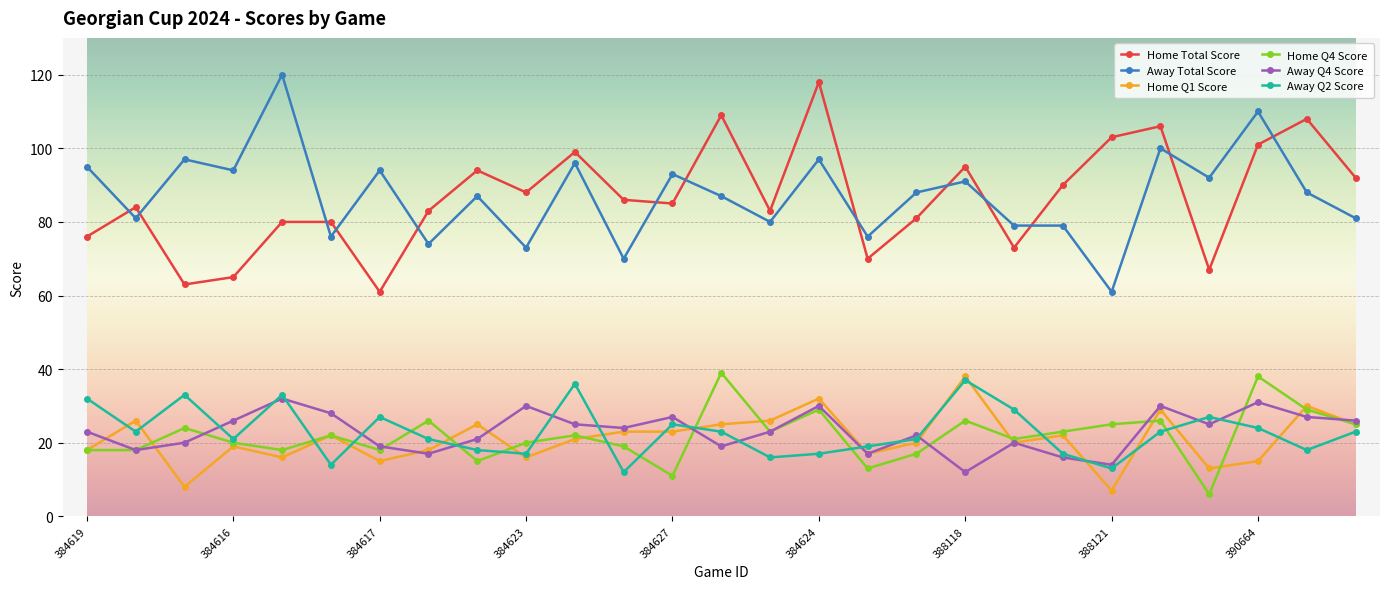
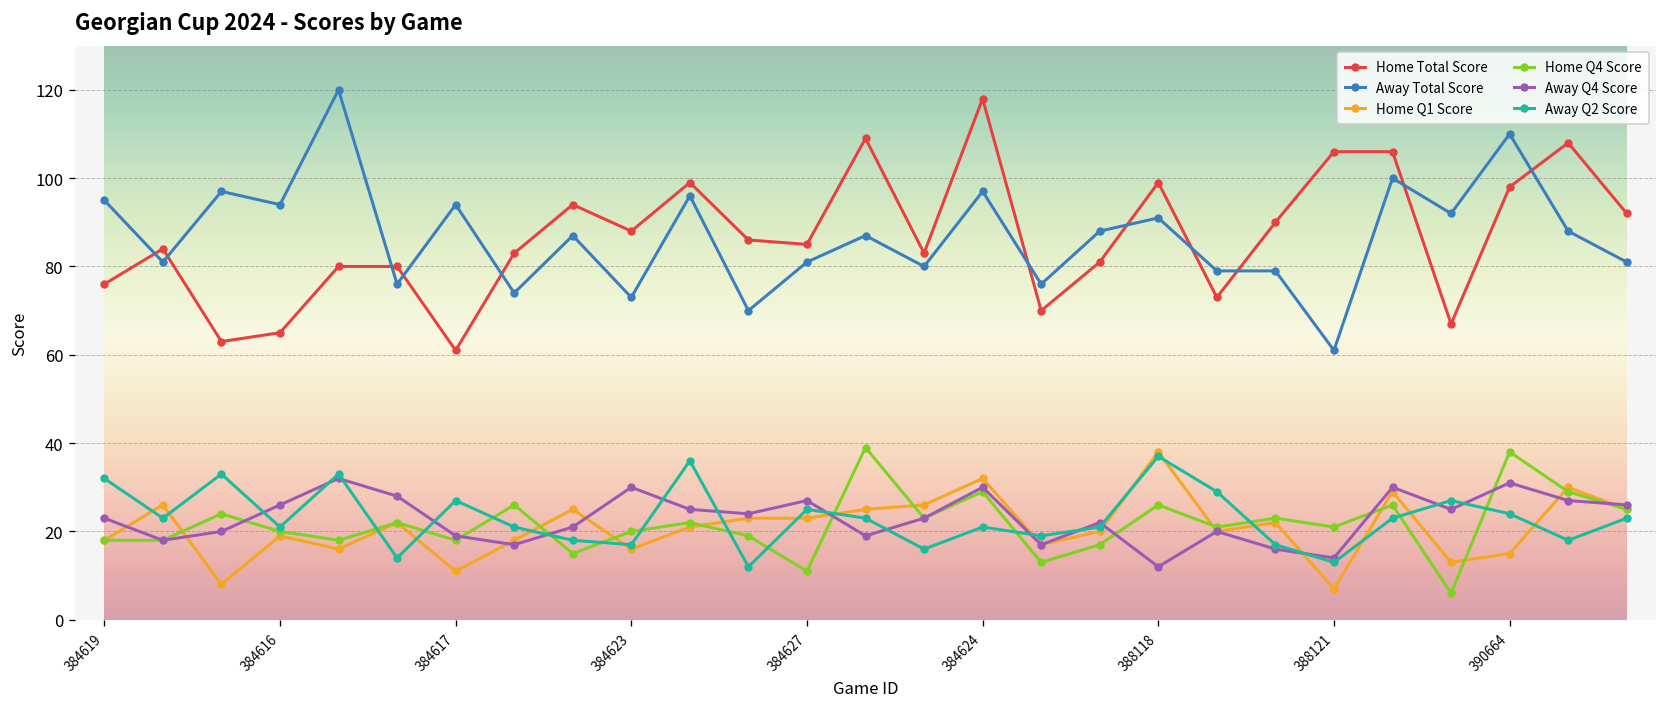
Home Q1 Score, 384617: 15 -> 11
Away Total Score, 384627: 93 -> 81
Away Q2 Score, 384624: 17 -> 21
Home Total Score, 388118: 95 -> 99
Home Total Score, 388121: 103 -> 106
Home Q4 Score, 388121: 25 -> 21
Home Total Score, 390664: 101 -> 98
